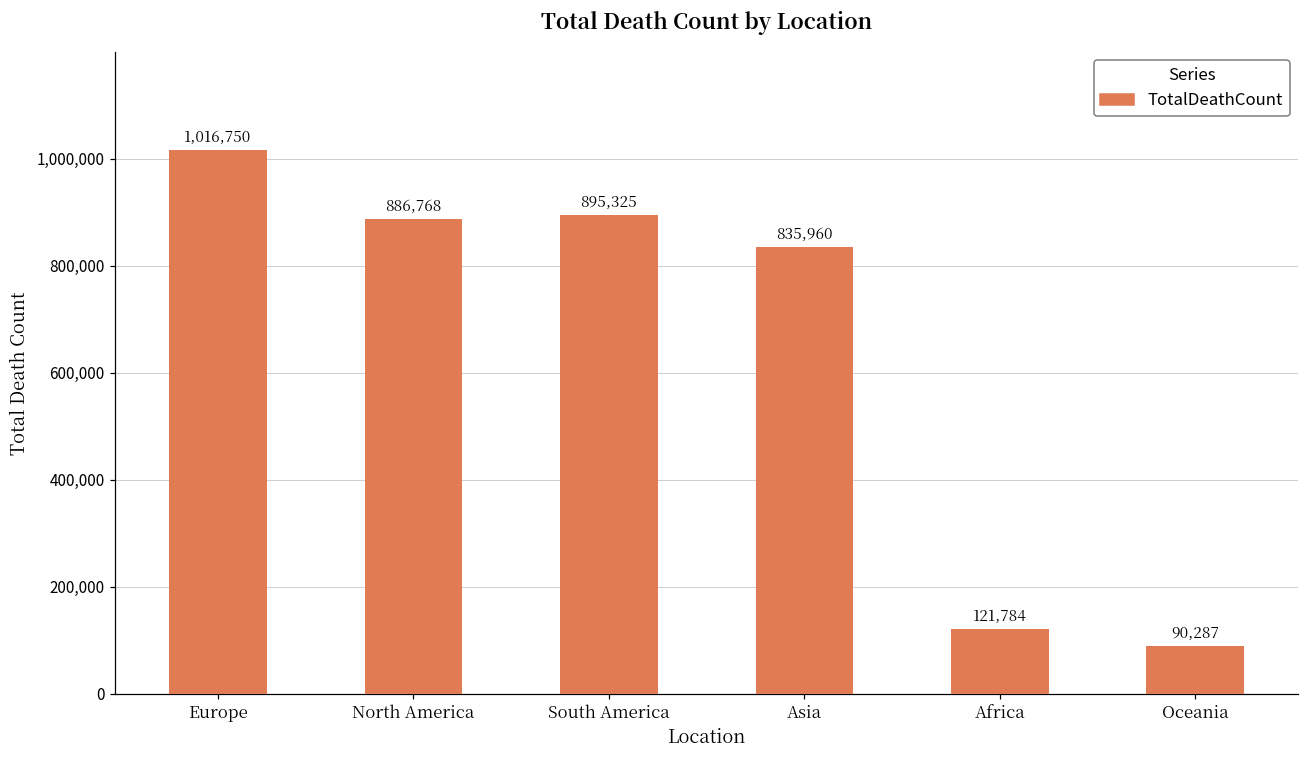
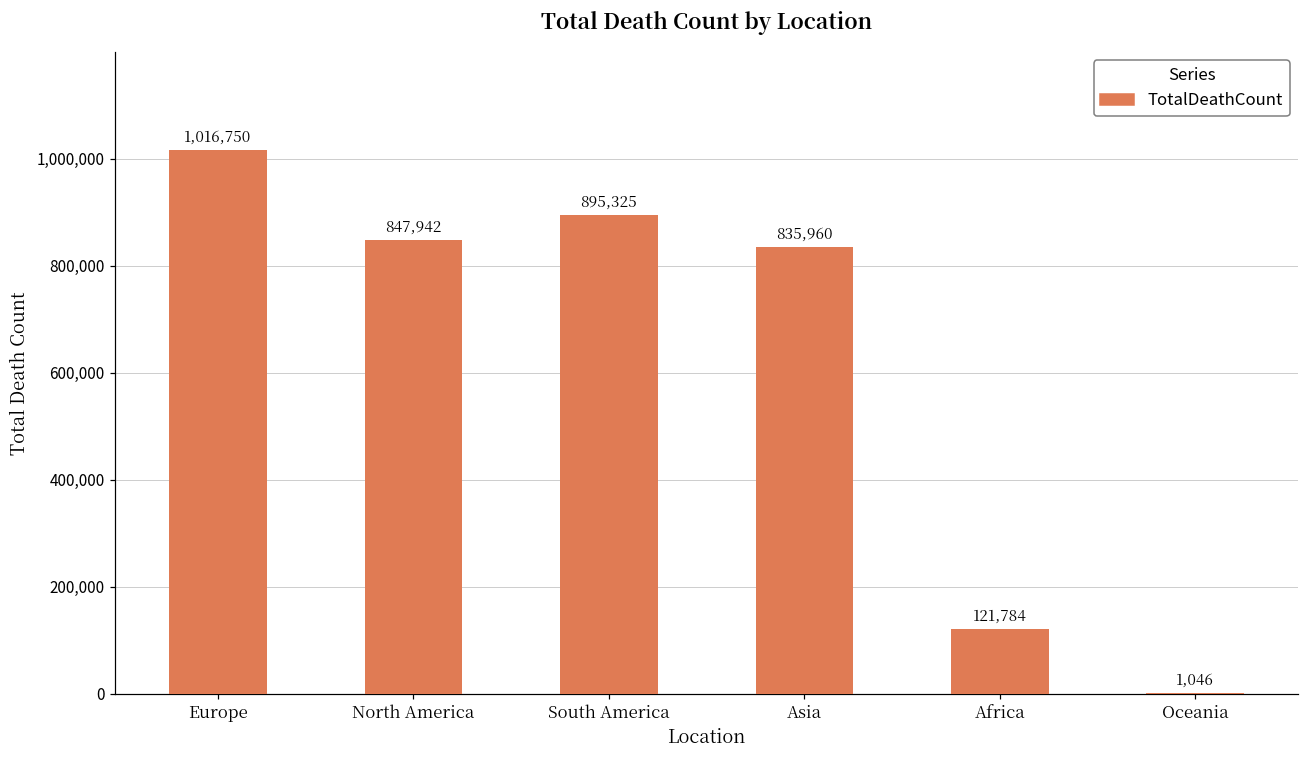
North America: 886,768 -> 847,942
Oceania: 90,287 -> 1,046
